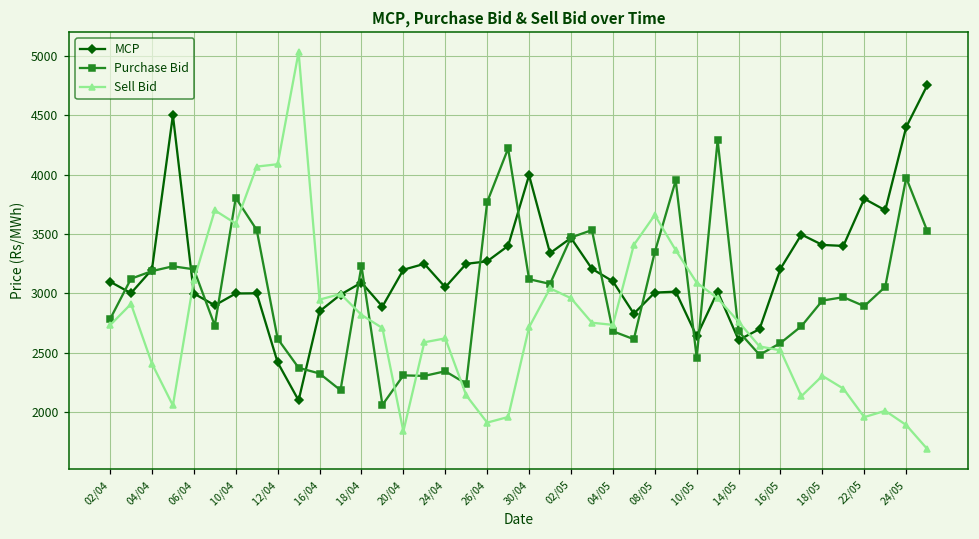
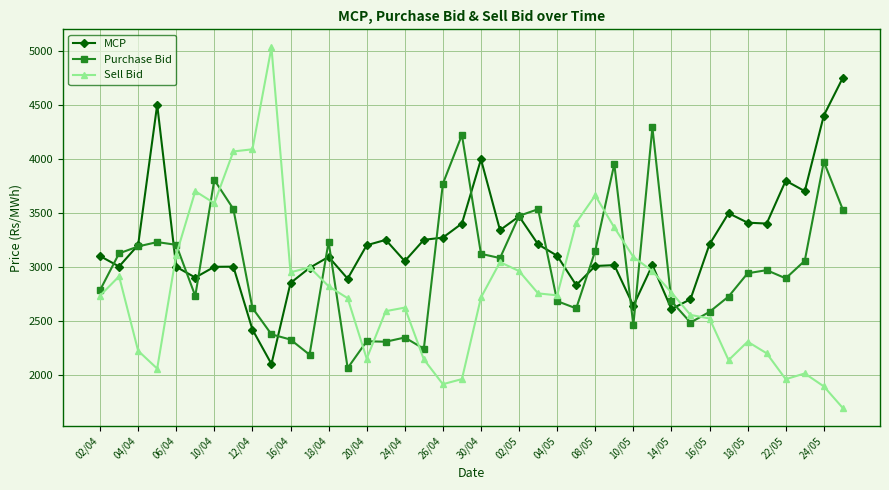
Sell Bid, 04/04: 2410 -> 2220
Sell Bid, 20/04: 1840 -> 2150
Purchase Bid, 08/05: 3350 -> 3150
